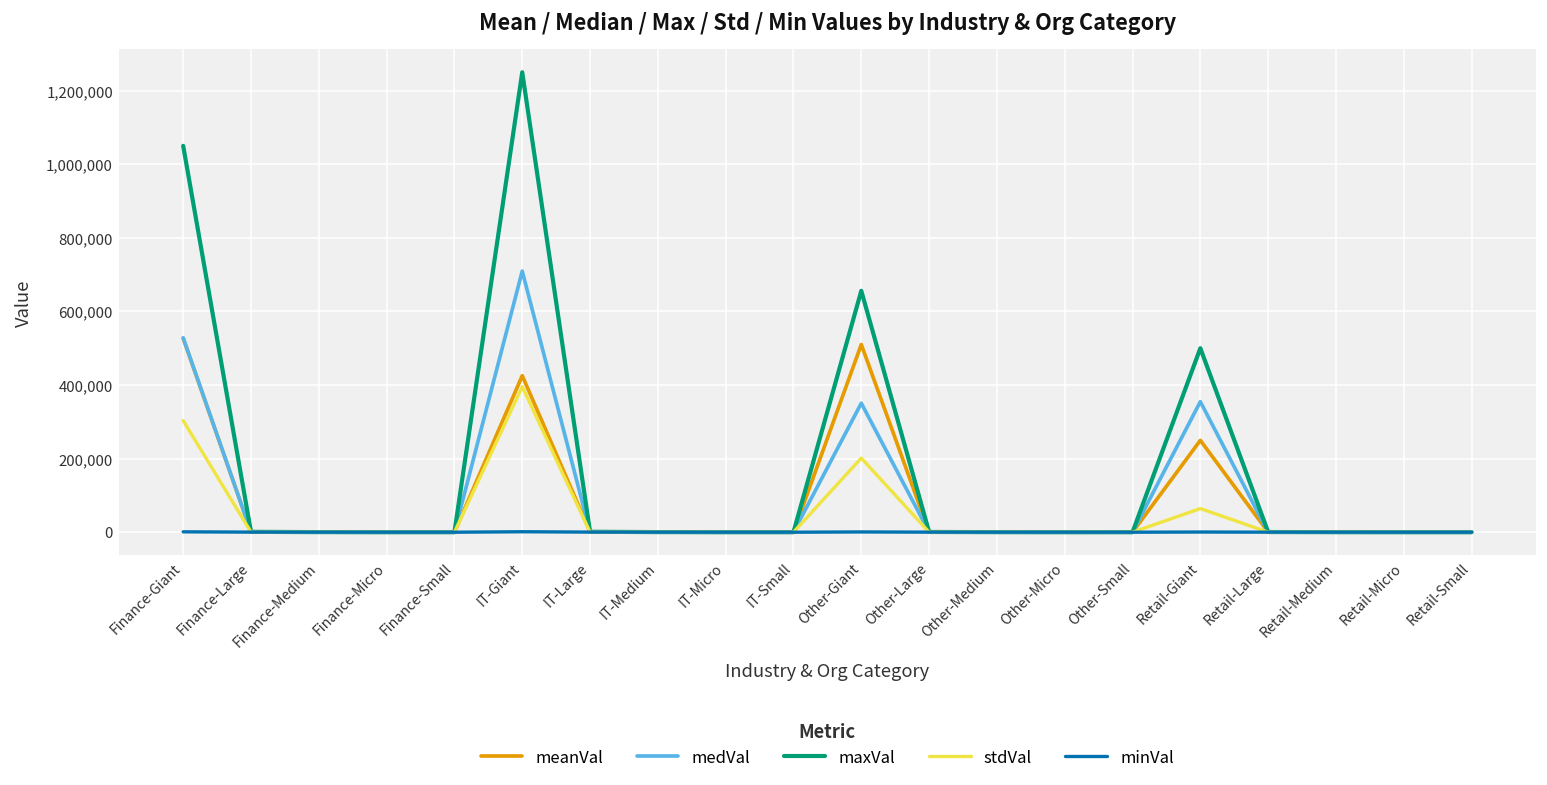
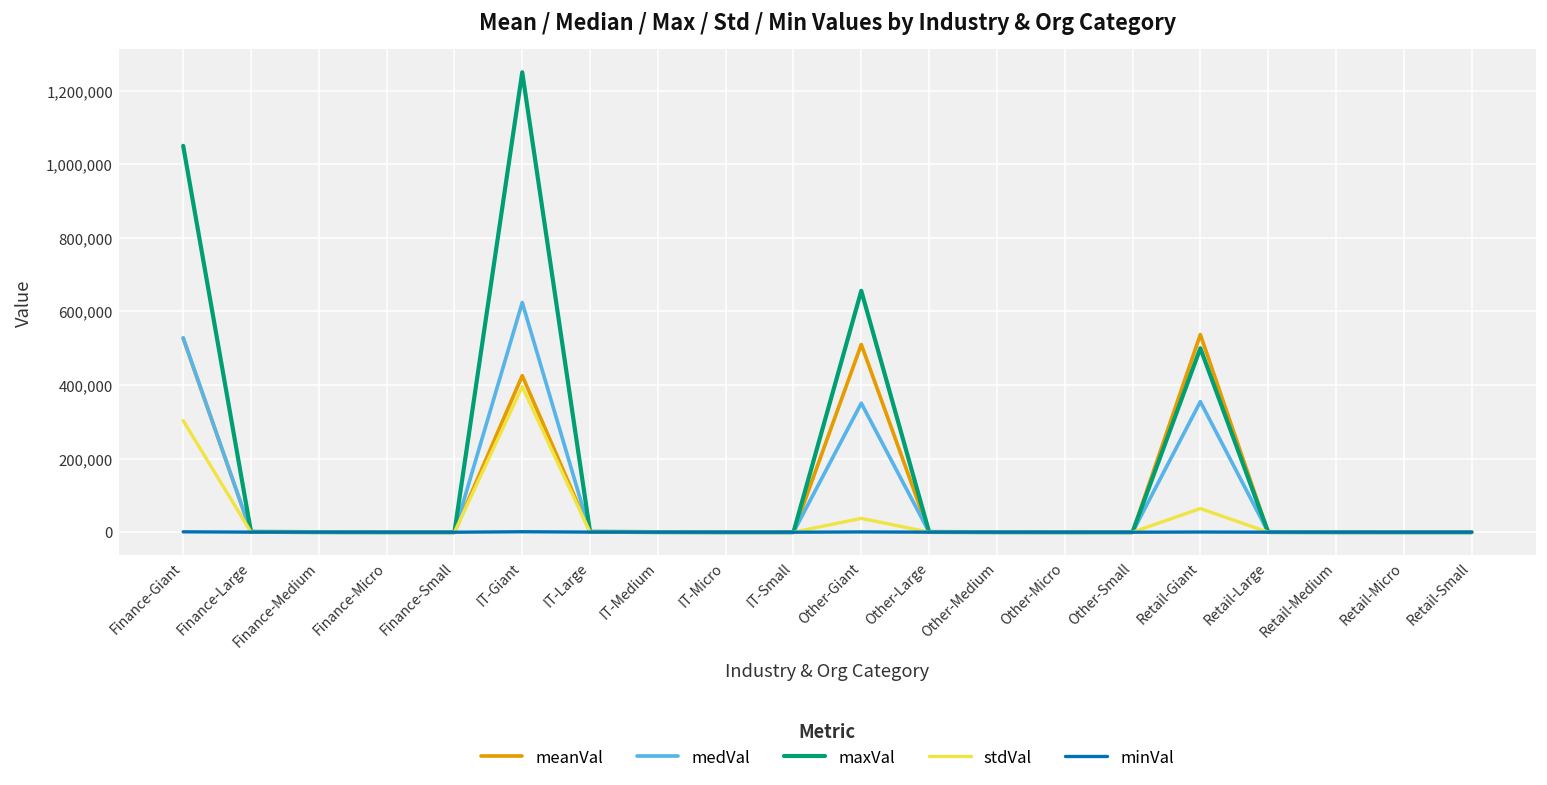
medVal, IT-Giant: 710,000 -> 620,000
stdVal, Other-Giant: 200,000 -> 40,000
meanVal, Retail-Giant: 250,000 -> 540,000
